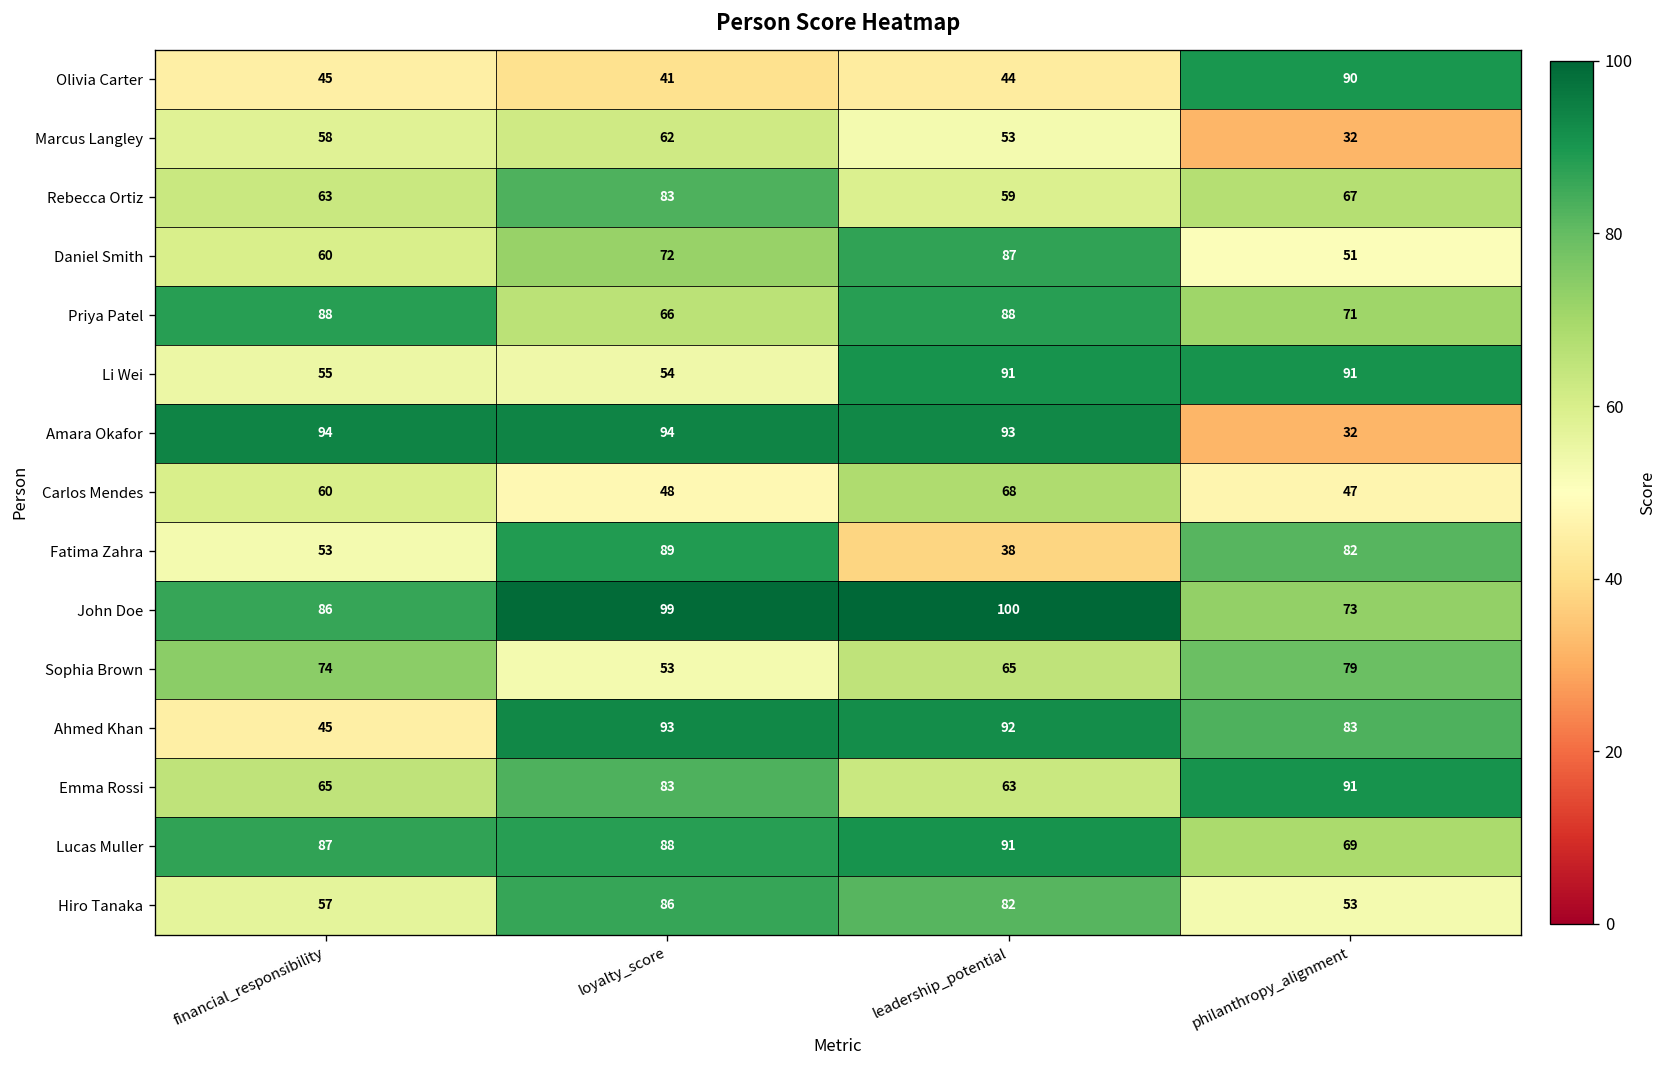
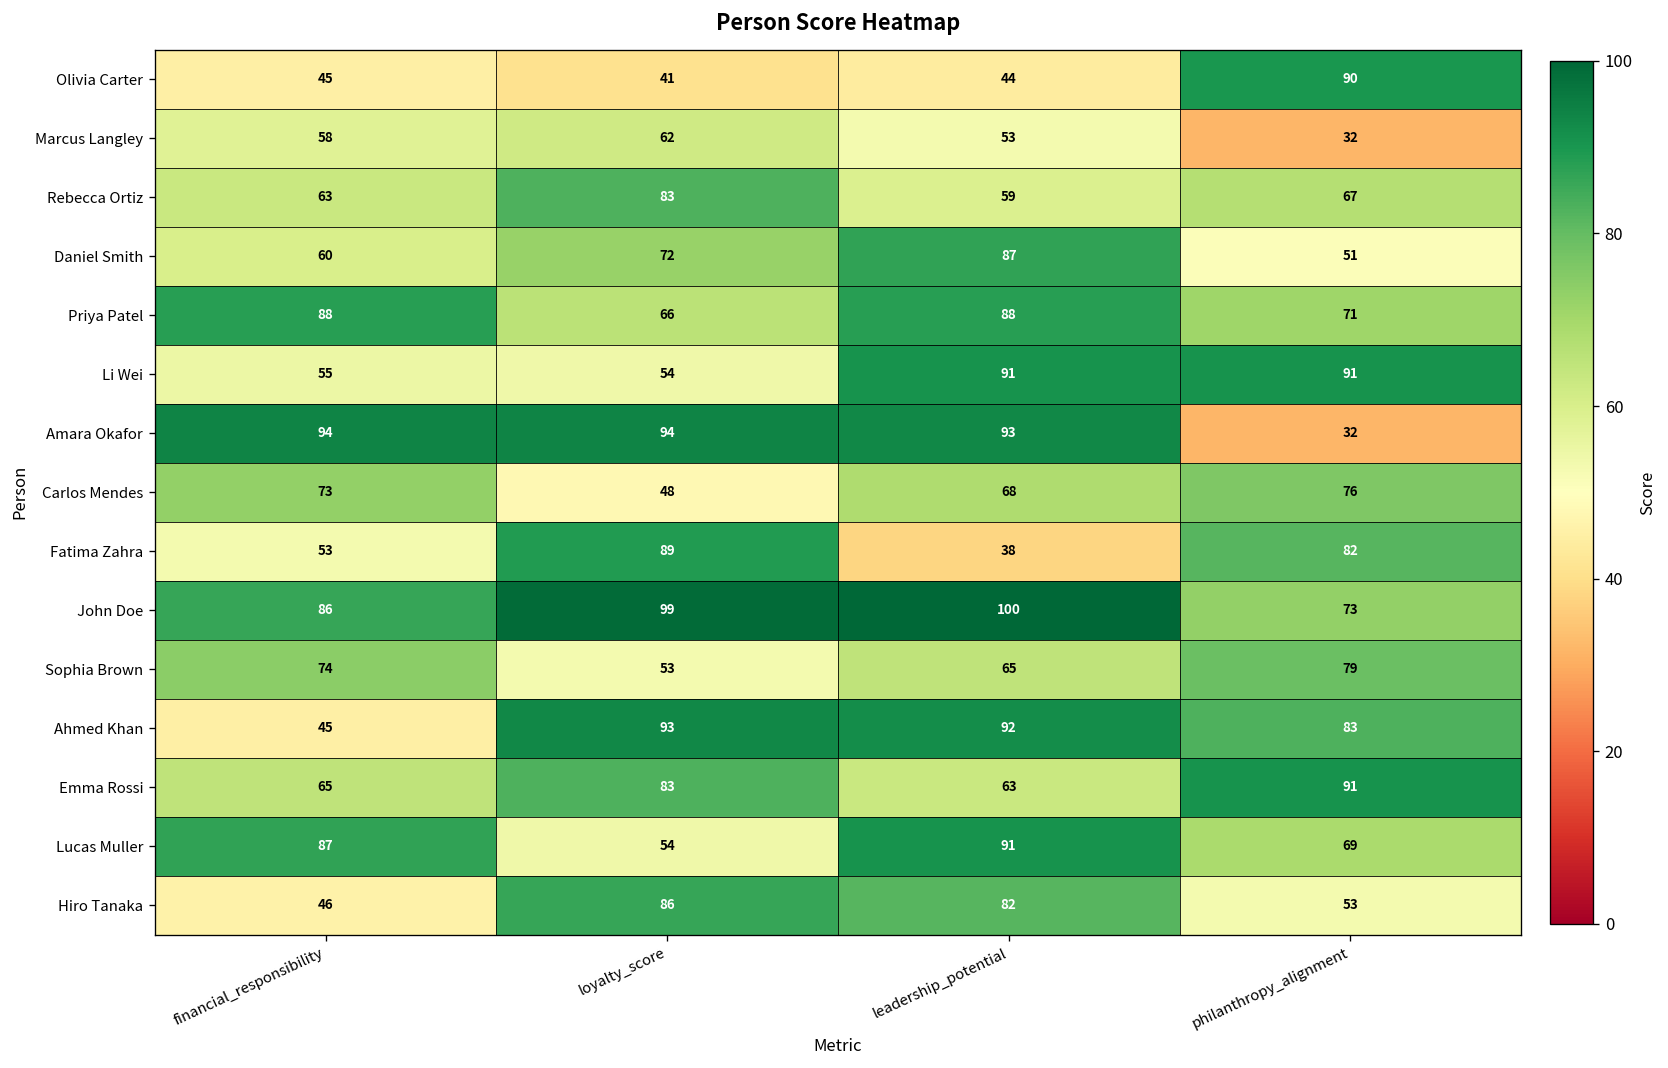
Carlos Mendes, financial_responsibility: 60 -> 73
Carlos Mendes, philanthropy_alignment: 47 -> 76
Lucas Muller, loyalty_score: 88 -> 54
Hiro Tanaka, financial_responsibility: 57 -> 46
